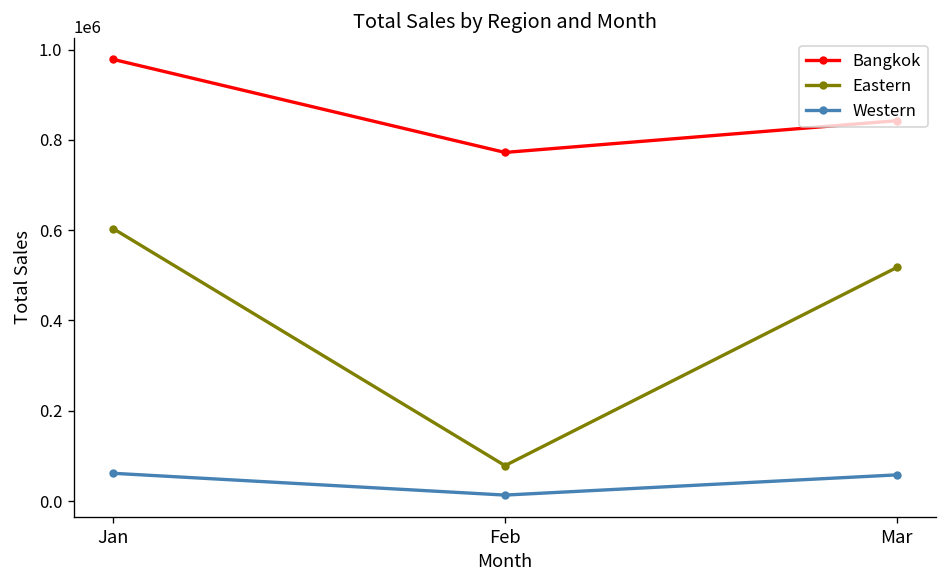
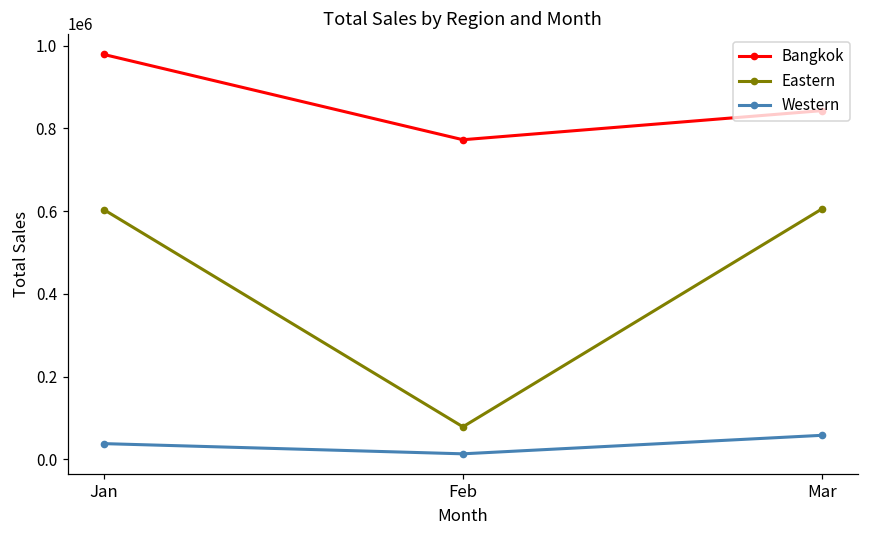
Western, Jan: 60000 -> 40000
Eastern, Mar: 520000 -> 610000
